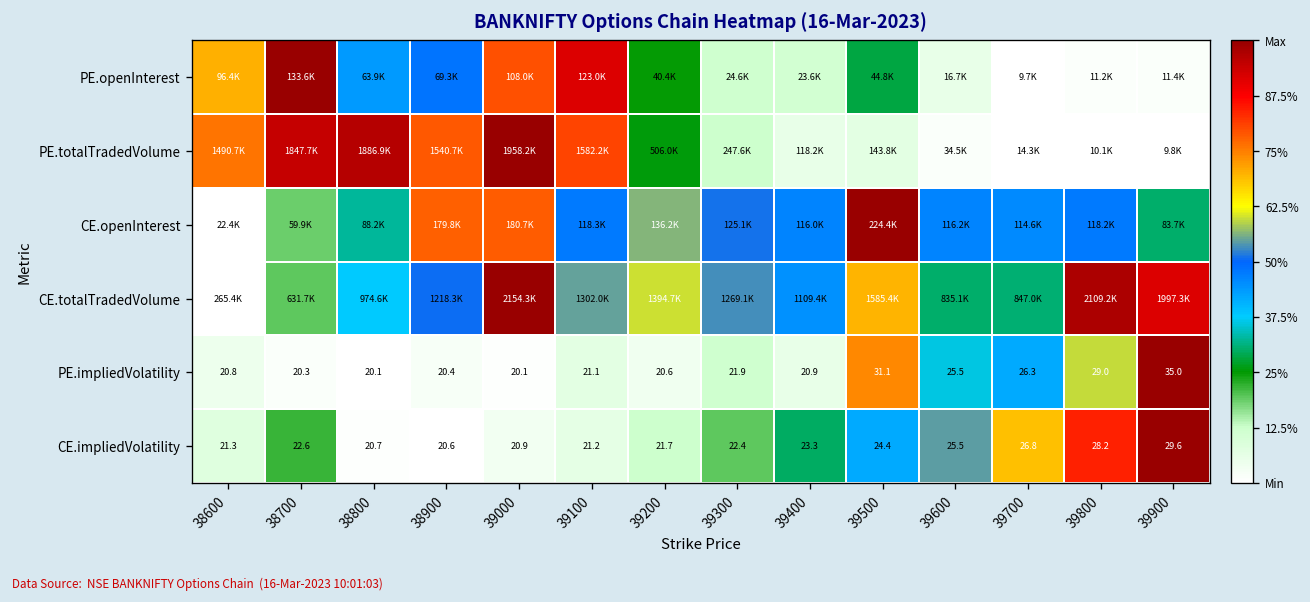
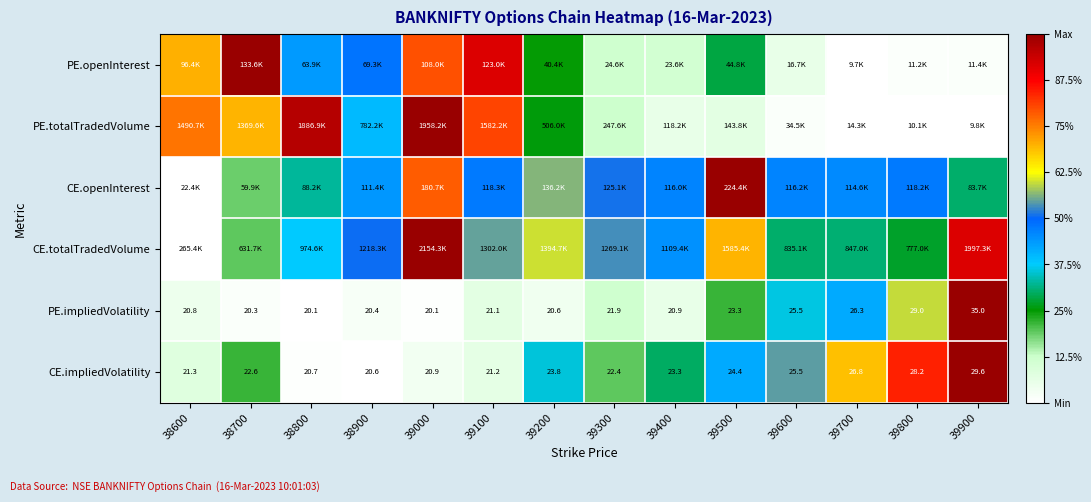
PE.totalTradedVolume, 38700: 1847.7K -> 1369.6K
PE.totalTradedVolume, 38900: 1540.7K -> 782.2K
CE.openInterest, 38900: 179.8K -> 111.4K
CE.totalTradedVolume, 39800: 2109.2K -> 777.0K
PE.impliedVolatility, 39500: 31.1 -> 23.3
CE.impliedVolatility, 39200: 21.7 -> 23.8
